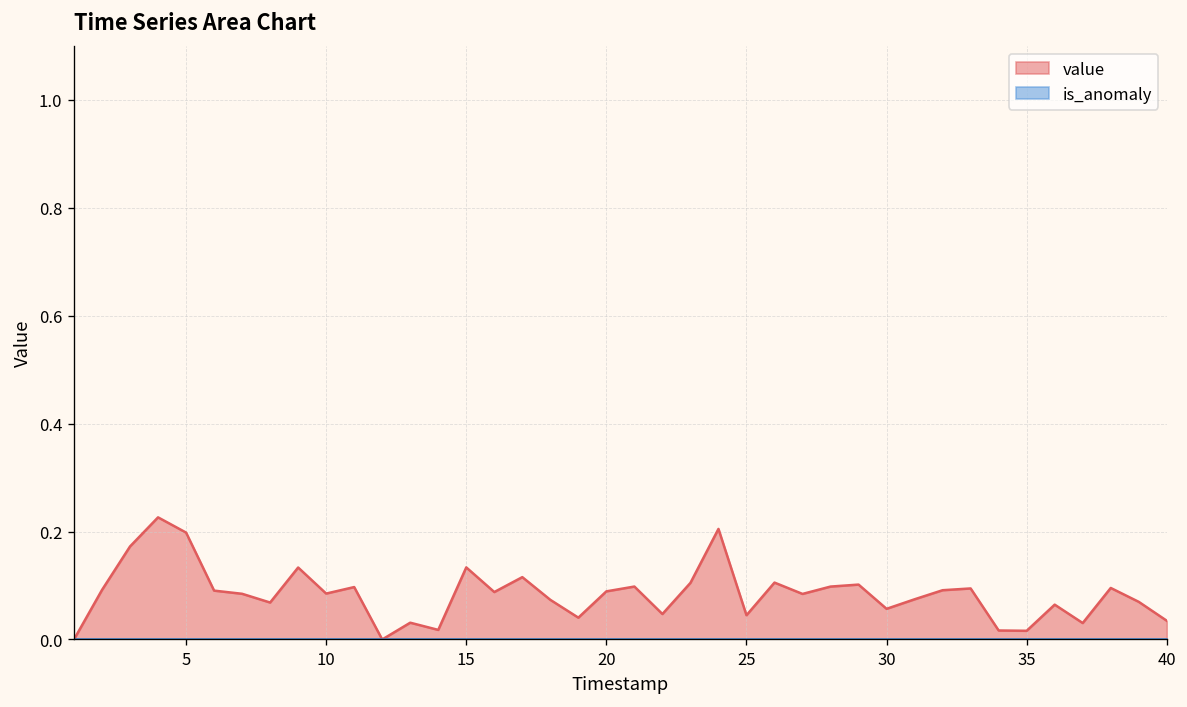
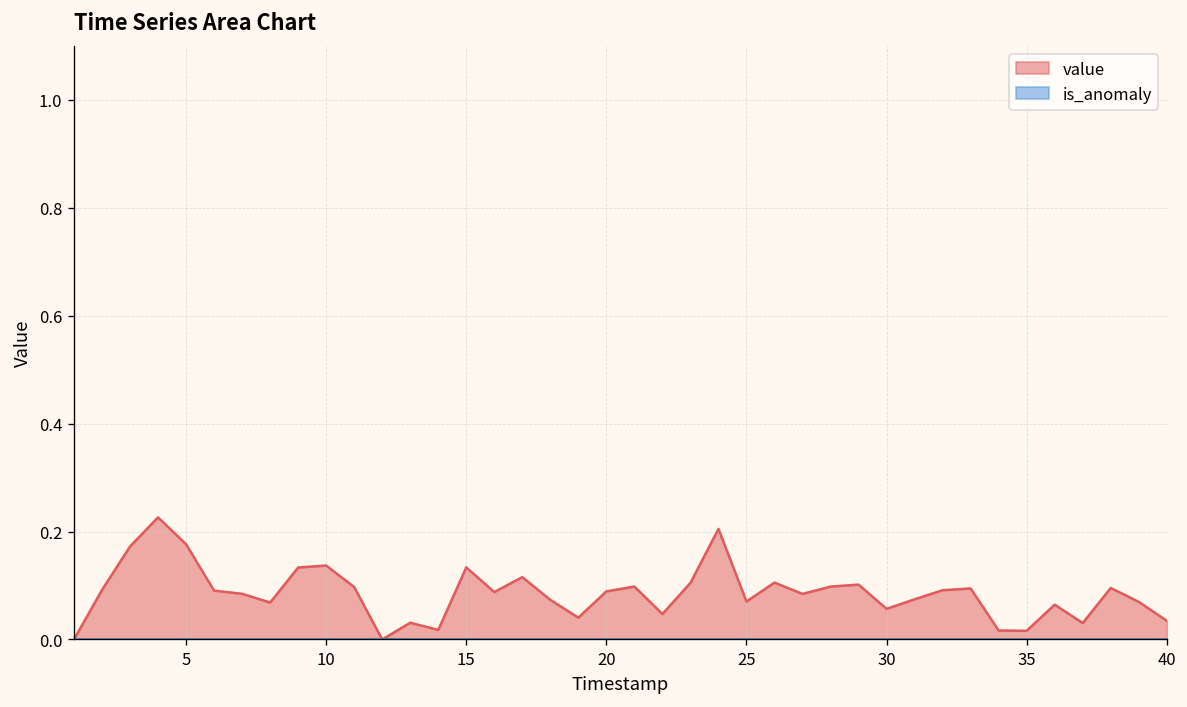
value, 5: 0.20 -> 0.18
value, 10: 0.09 -> 0.14
value, 25: 0.04 -> 0.07
